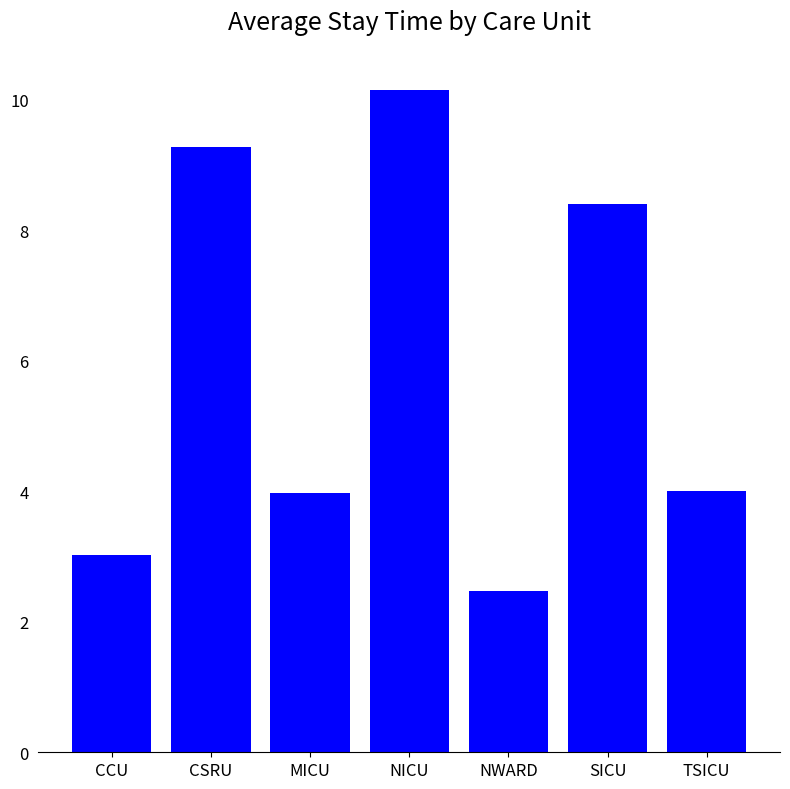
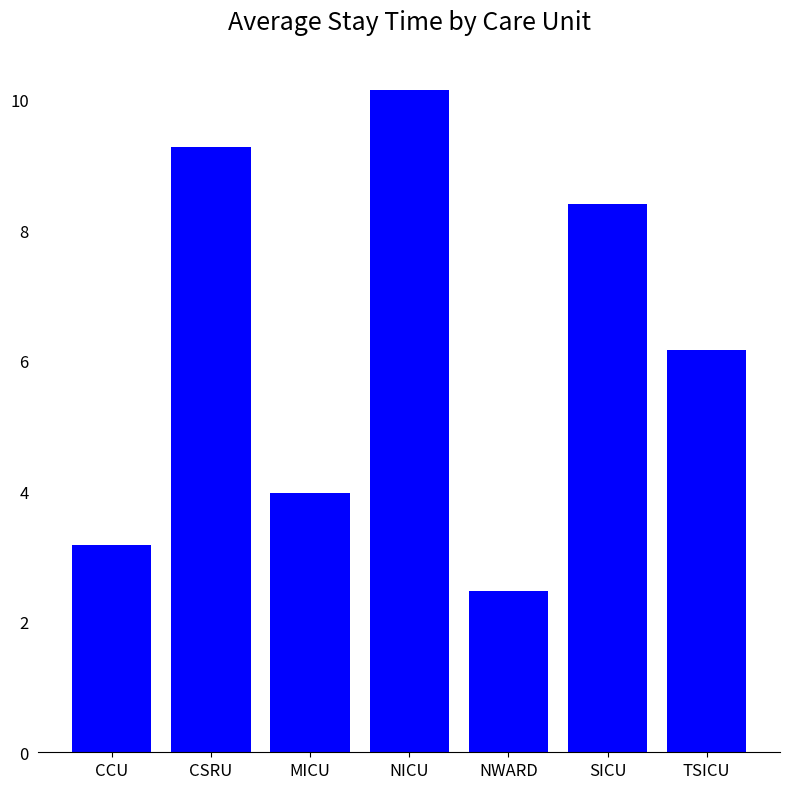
CCU: 3.0 -> 3.2
TSICU: 4.0 -> 6.2
